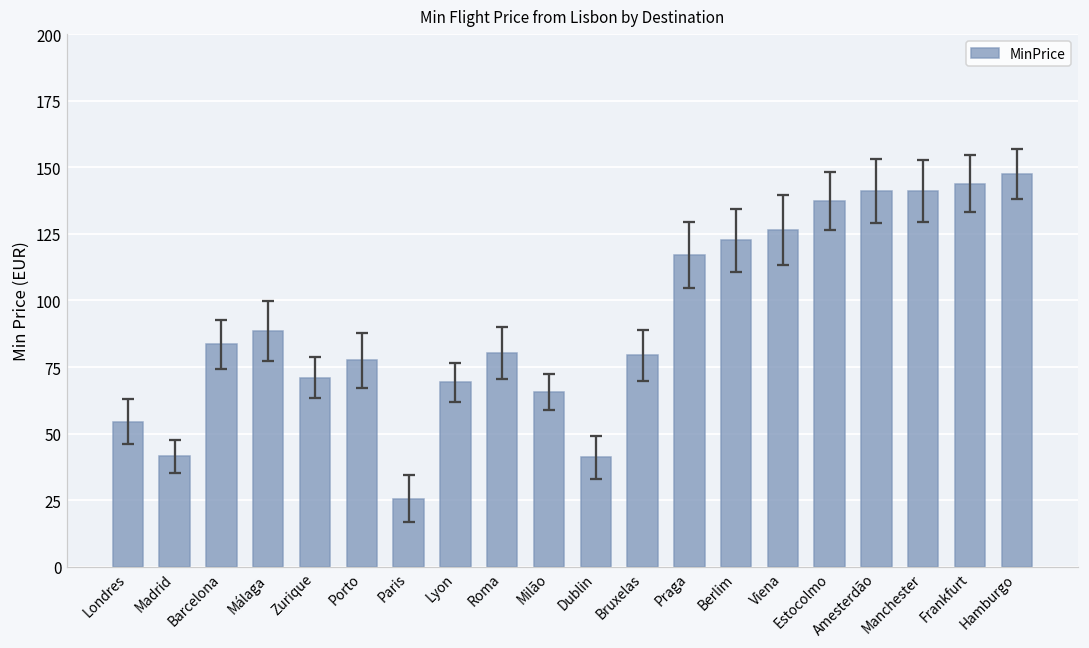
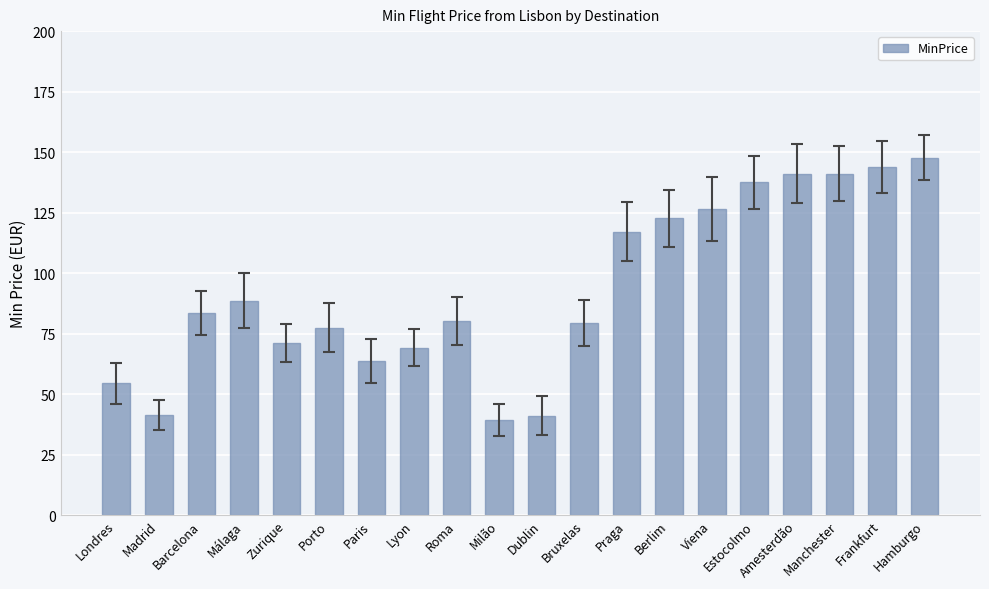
MinPrice, Paris: 26 -> 64
MinPrice, Milão: 65 -> 39
